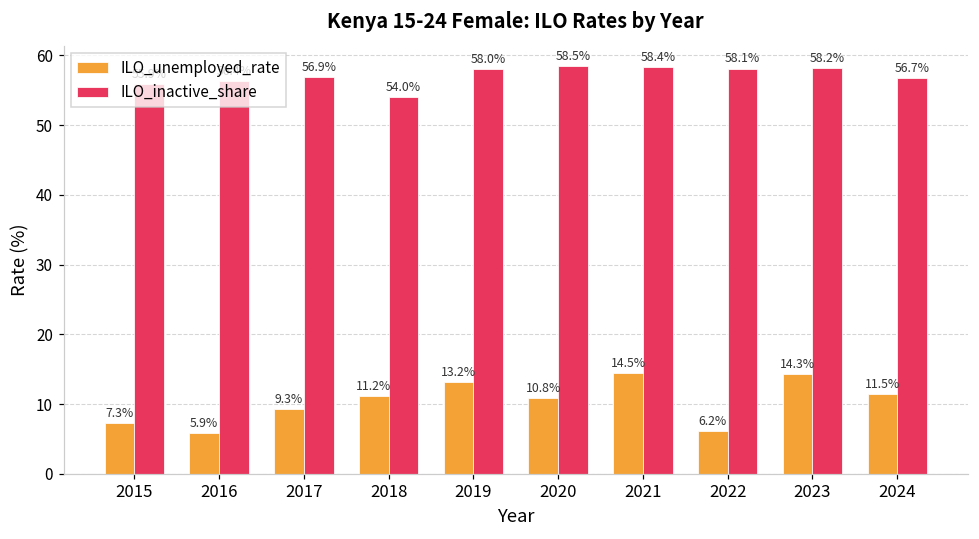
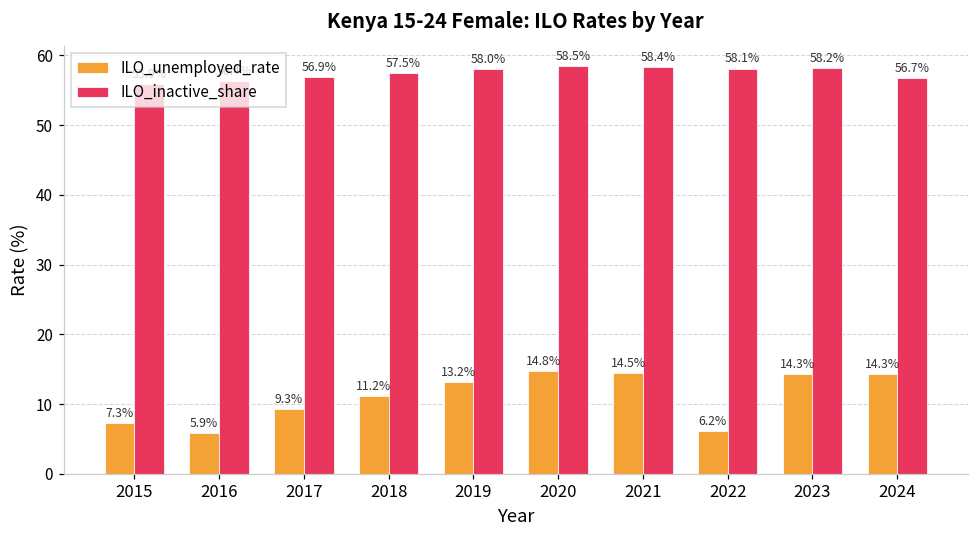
ILO_inactive_share, 2018: 54.0% -> 57.5%
ILO_unemployed_rate, 2020: 10.8% -> 14.8%
ILO_unemployed_rate, 2024: 11.5% -> 14.3%
